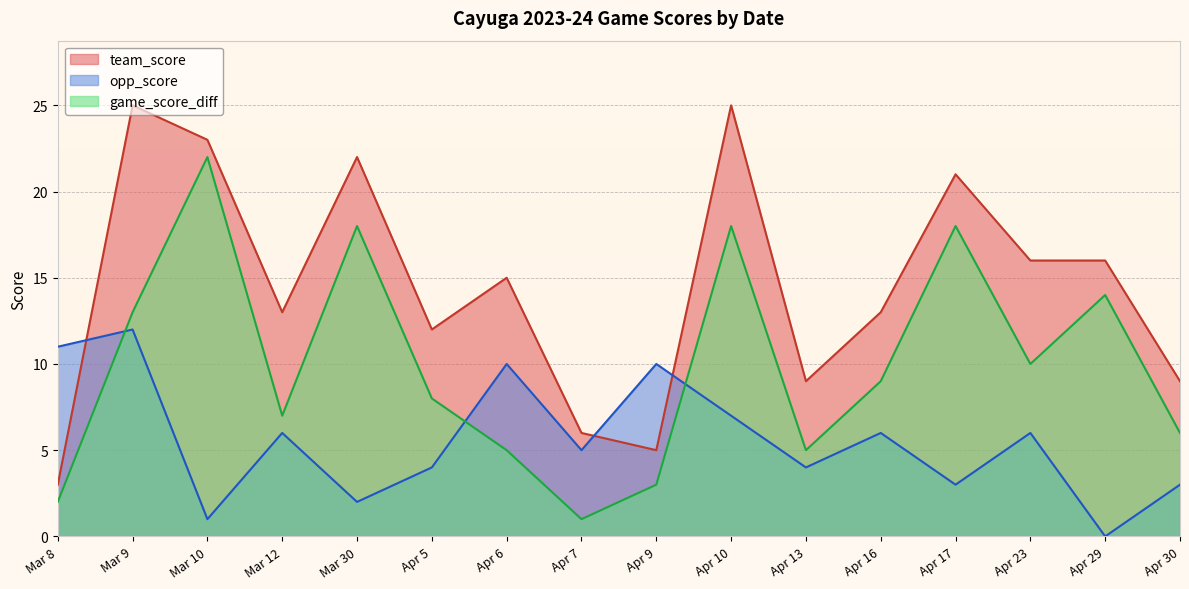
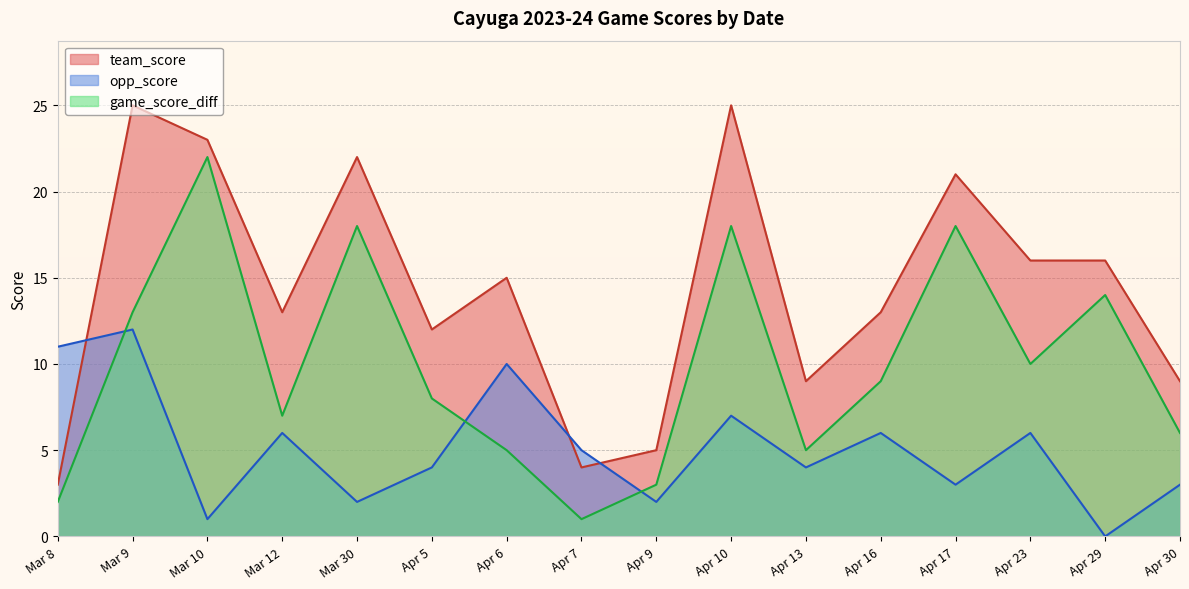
team_score, Apr 7: 6 -> 4
opp_score, Apr 9: 10 -> 2
